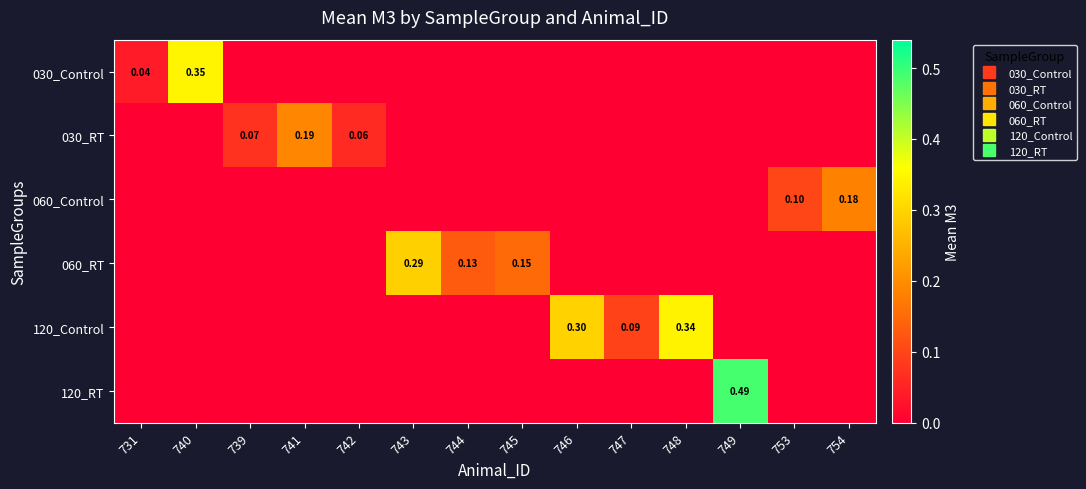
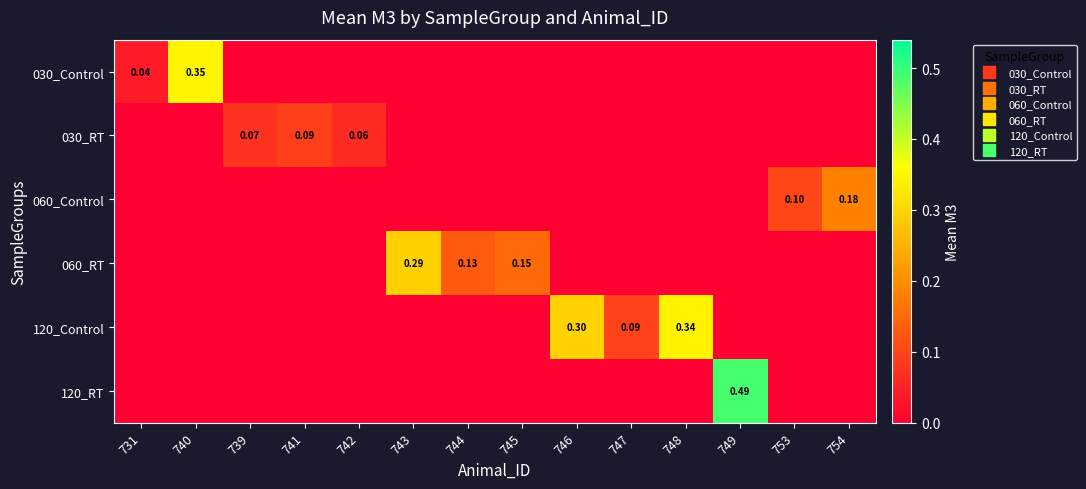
030_RT, 741: 0.19 -> 0.09
